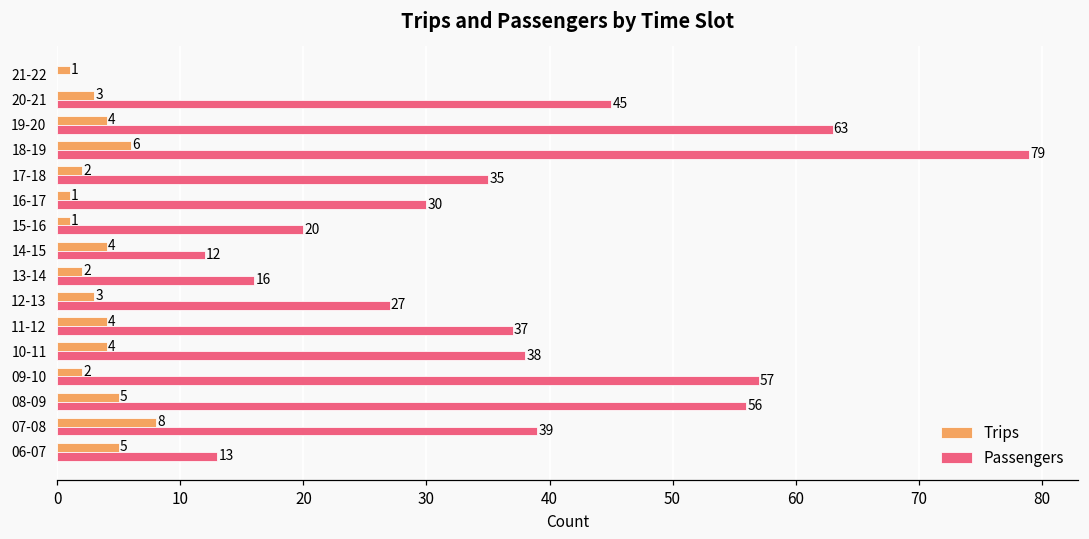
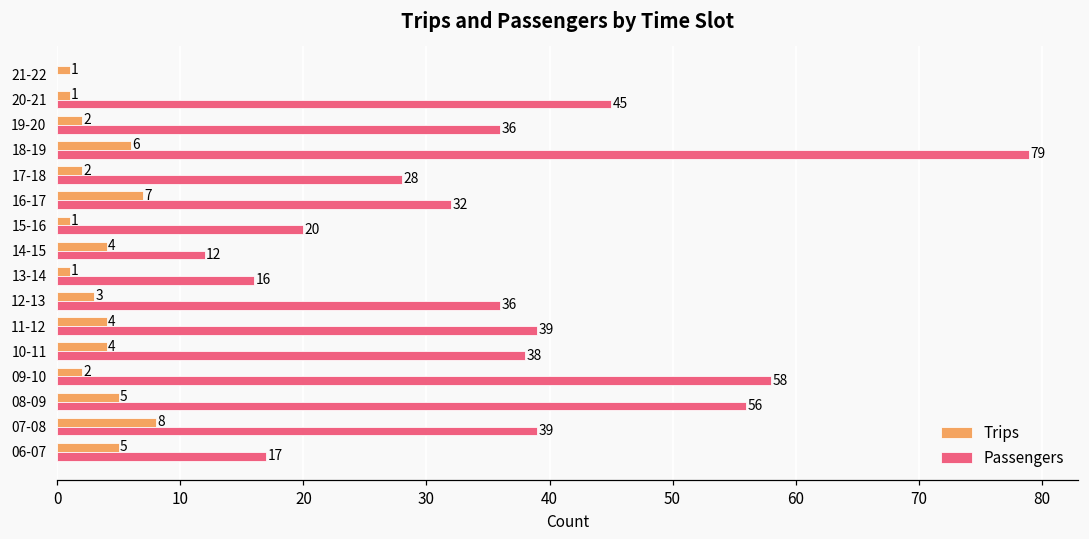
Trips, 20-21: 3 -> 1
Trips, 19-20: 4 -> 2
Passengers, 19-20: 63 -> 36
Passengers, 17-18: 35 -> 28
Trips, 16-17: 1 -> 7
Passengers, 16-17: 30 -> 32
Trips, 13-14: 2 -> 1
Passengers, 12-13: 27 -> 36
Passengers, 11-12: 37 -> 39
Passengers, 09-10: 57 -> 58
Passengers, 06-07: 13 -> 17
